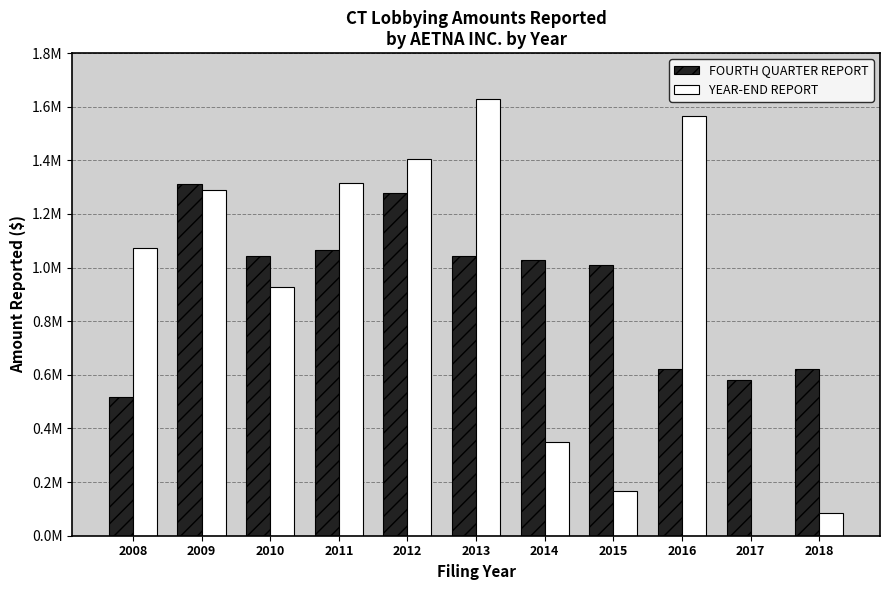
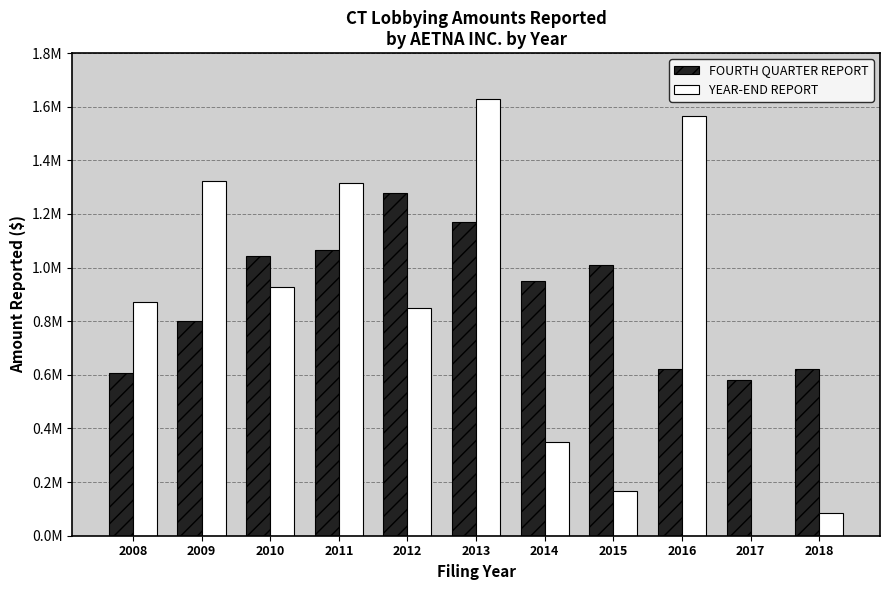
FOURTH QUARTER REPORT, 2008: 520000 -> 610000
YEAR-END REPORT, 2008: 1070000 -> 870000
FOURTH QUARTER REPORT, 2009: 1310000 -> 800000
YEAR-END REPORT, 2009: 1290000 -> 1320000
YEAR-END REPORT, 2012: 1410000 -> 850000
FOURTH QUARTER REPORT, 2013: 1040000 -> 1170000
FOURTH QUARTER REPORT, 2014: 1030000 -> 950000
